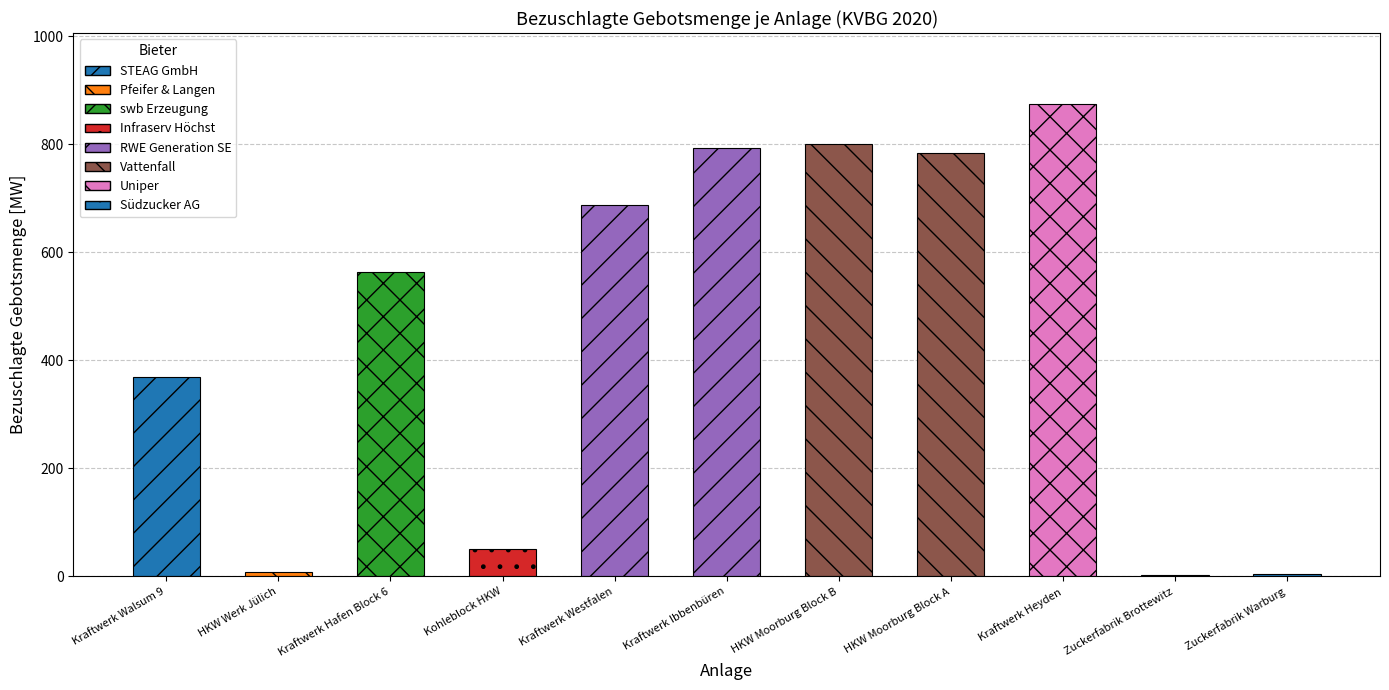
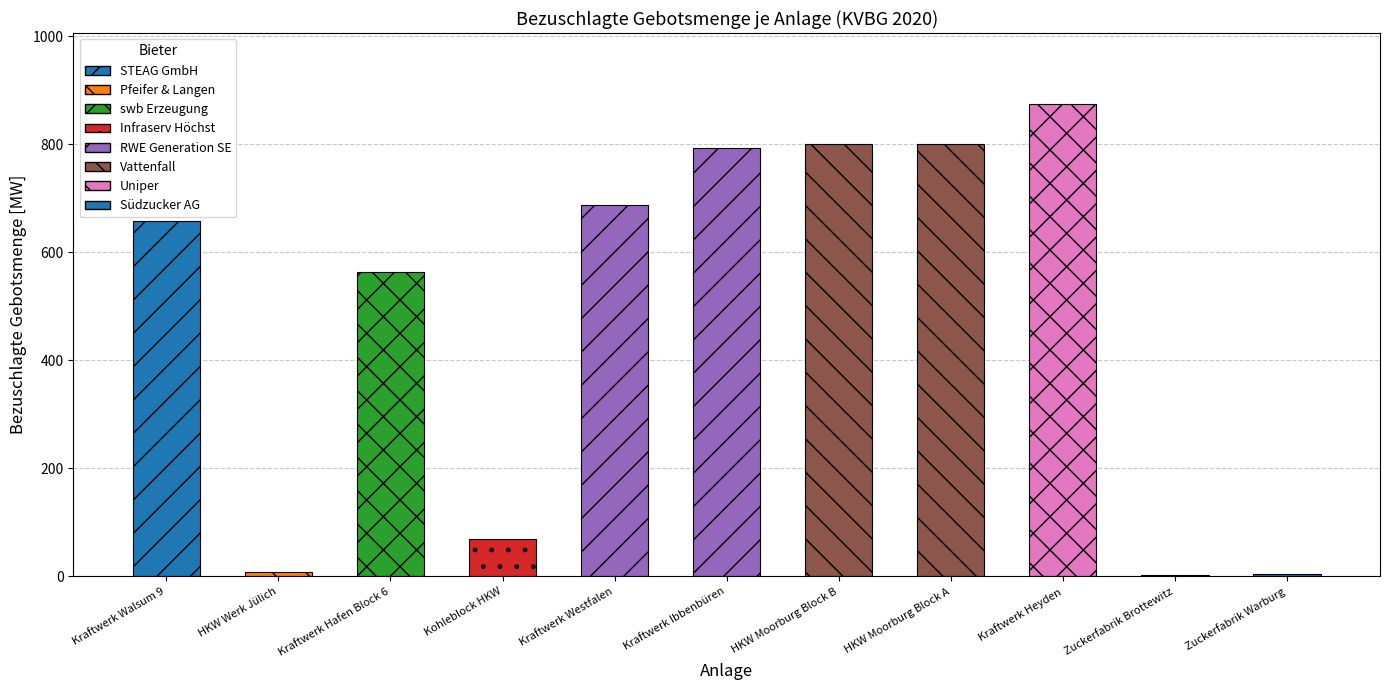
Kraftwerk Walsum 9: 370 -> 660
Kohleblock HKW: 50 -> 70
HKW Moorburg Block A: 790 -> 800
